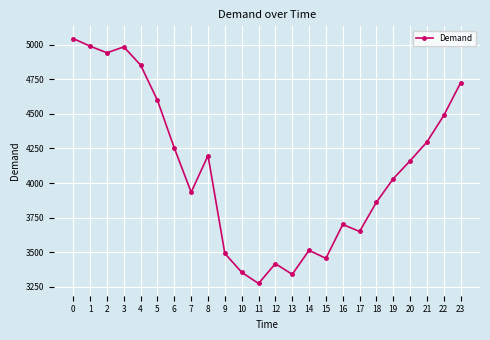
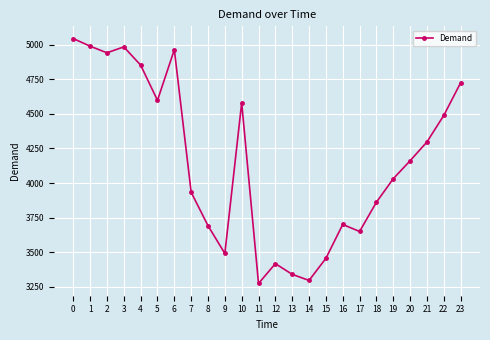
6: 4250 -> 4960
8: 4200 -> 3690
10: 3350 -> 4580
14: 3510 -> 3300
